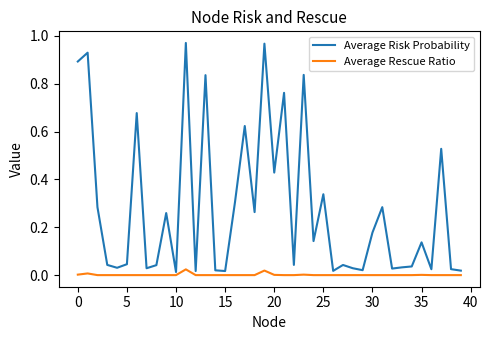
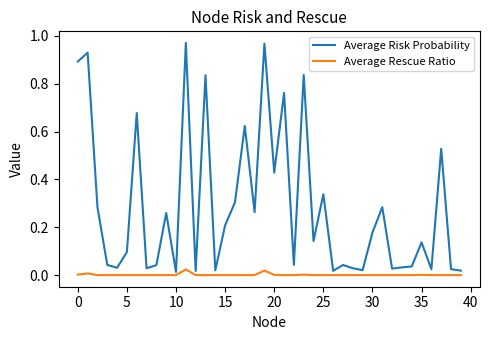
Average Risk Probability, 5: 0.05 -> 0.10
Average Risk Probability, 15: 0.02 -> 0.21
